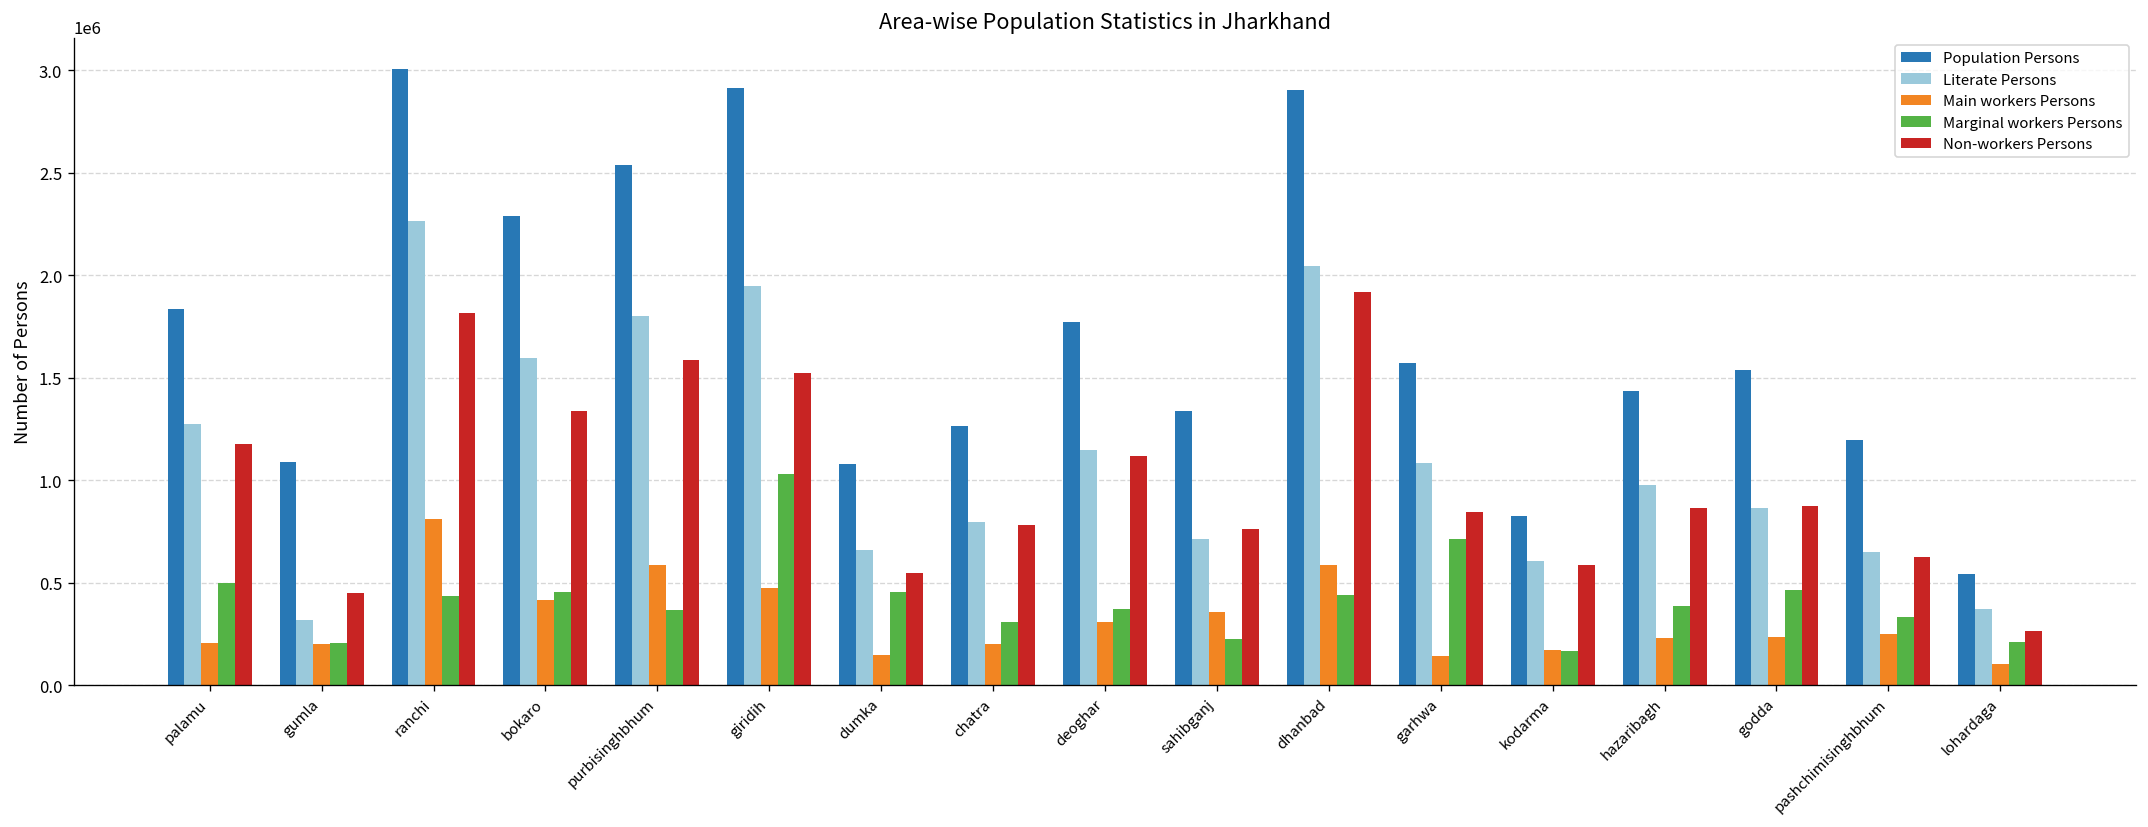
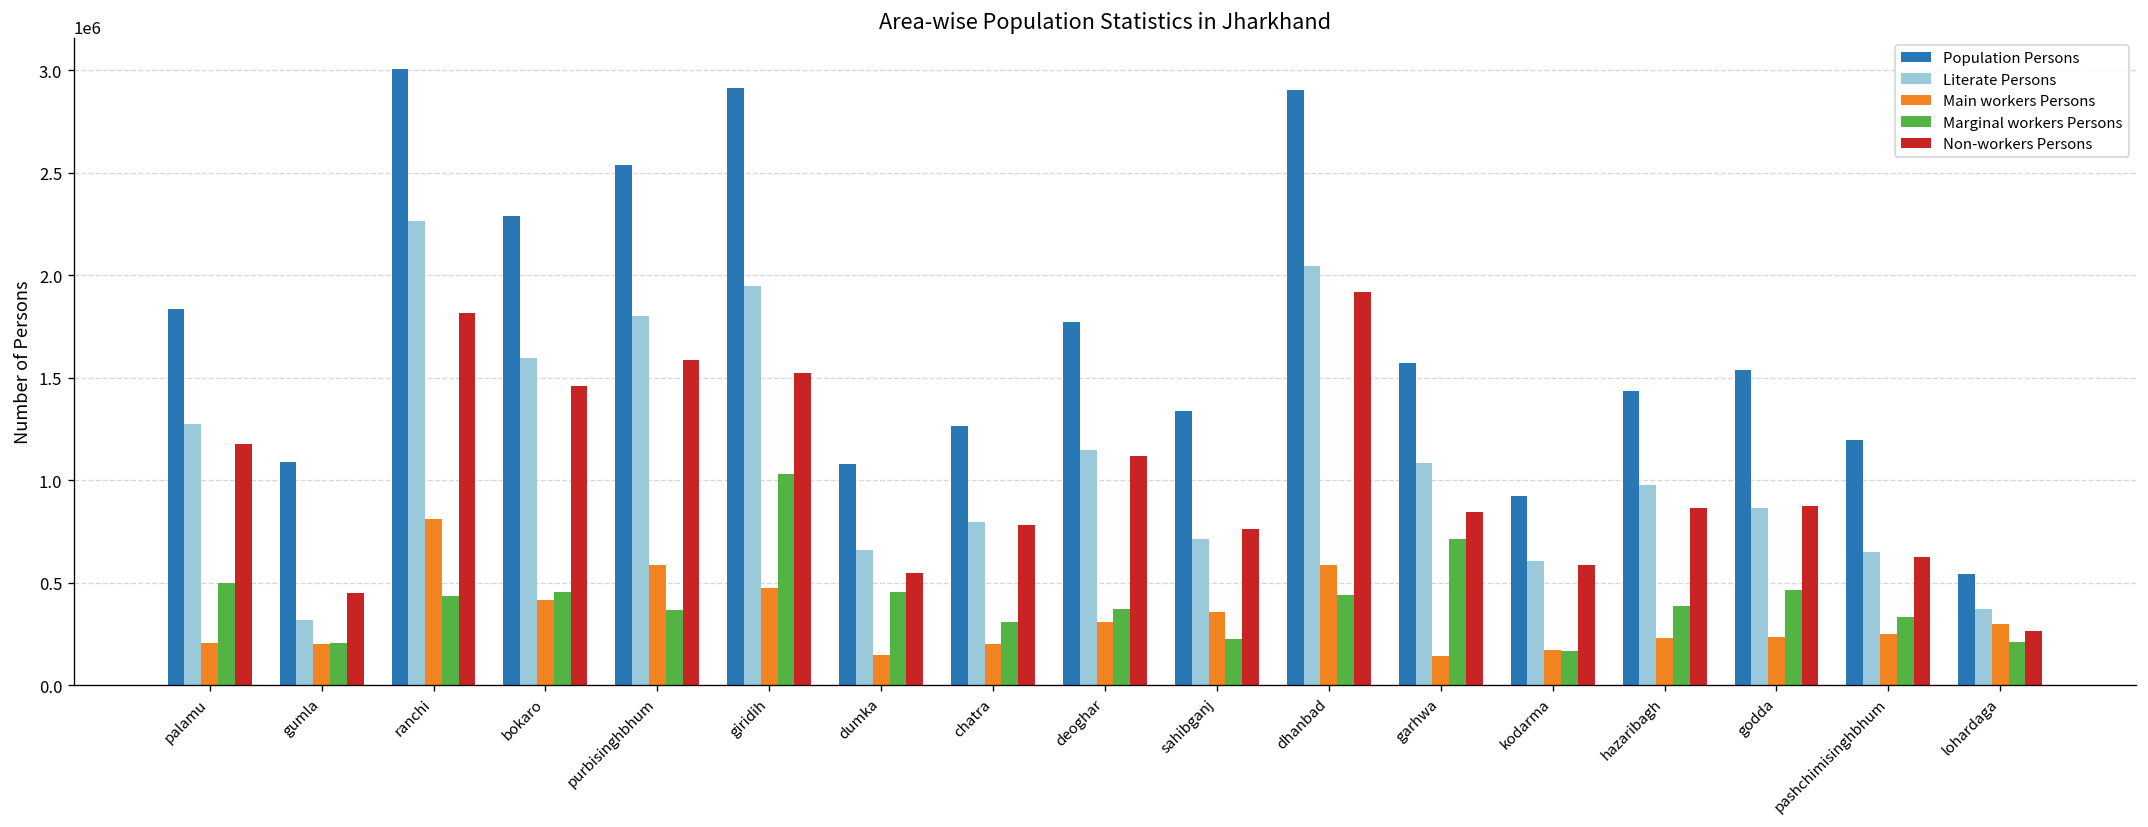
Non-workers Persons, bokaro: 1340000 -> 1460000
Population Persons, kodarma: 830000 -> 920000
Main workers Persons, lohardaga: 100000 -> 300000
